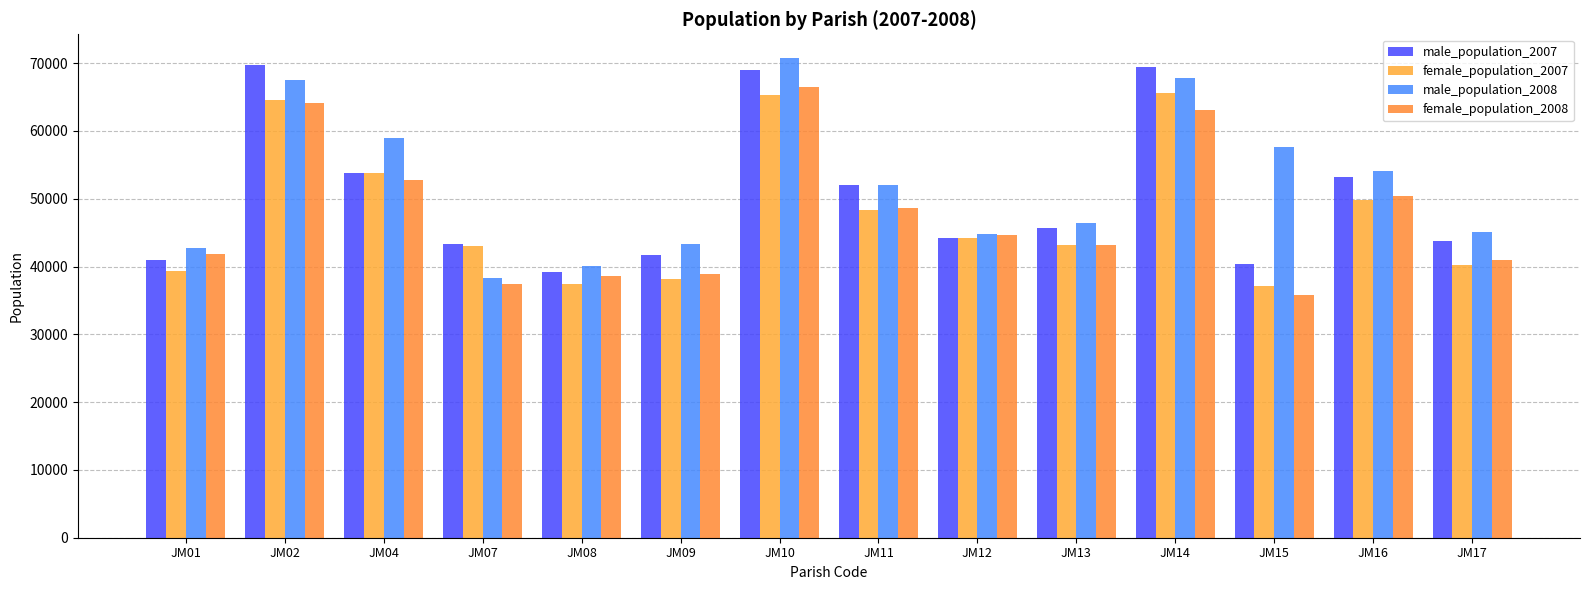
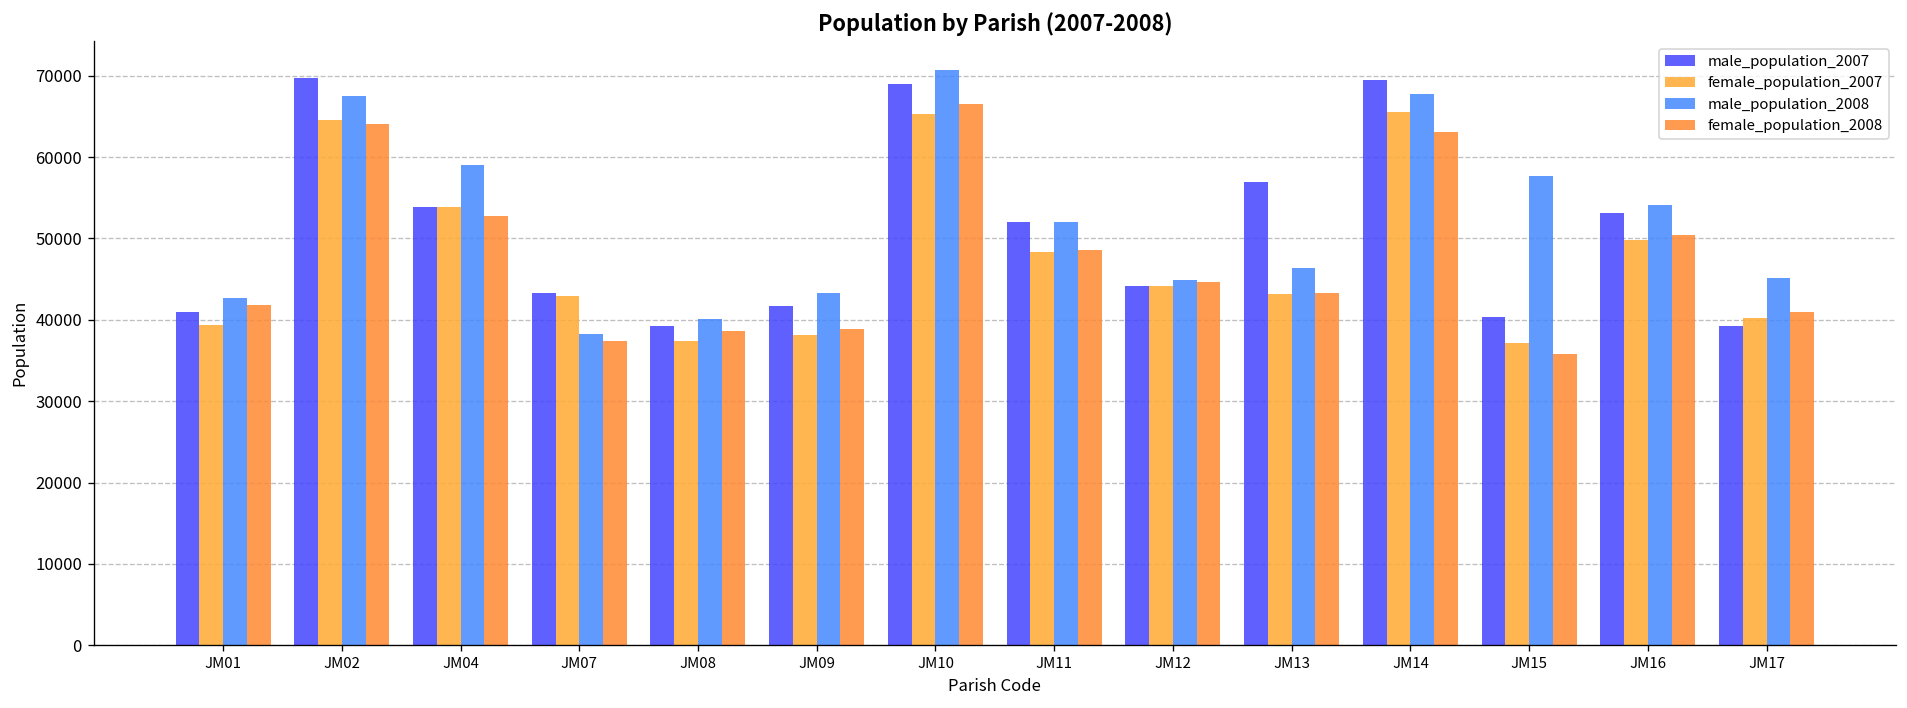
male_population_2007, JM13: 46000 -> 57000
male_population_2007, JM17: 44000 -> 39000
